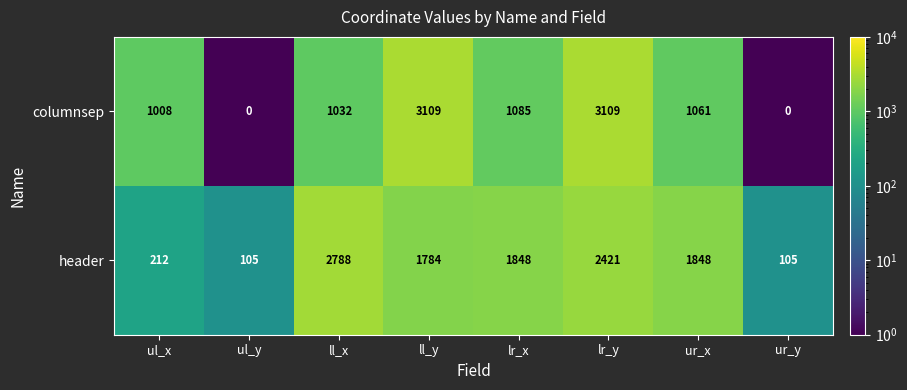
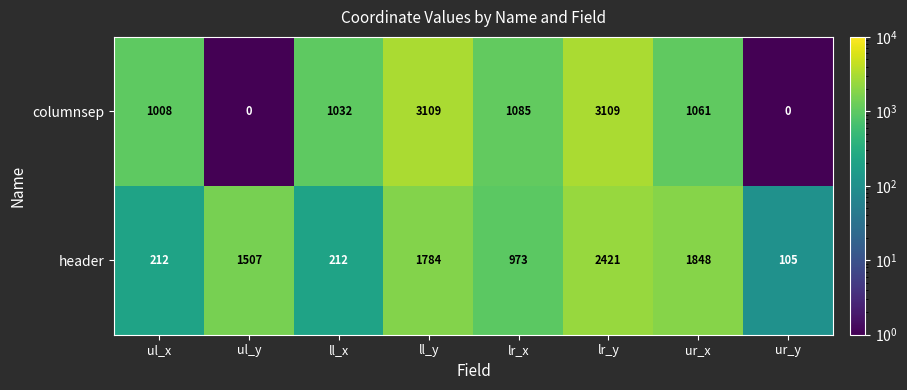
header, ul_y: 105 -> 1507
header, ll_x: 2788 -> 212
header, lr_x: 1848 -> 973
